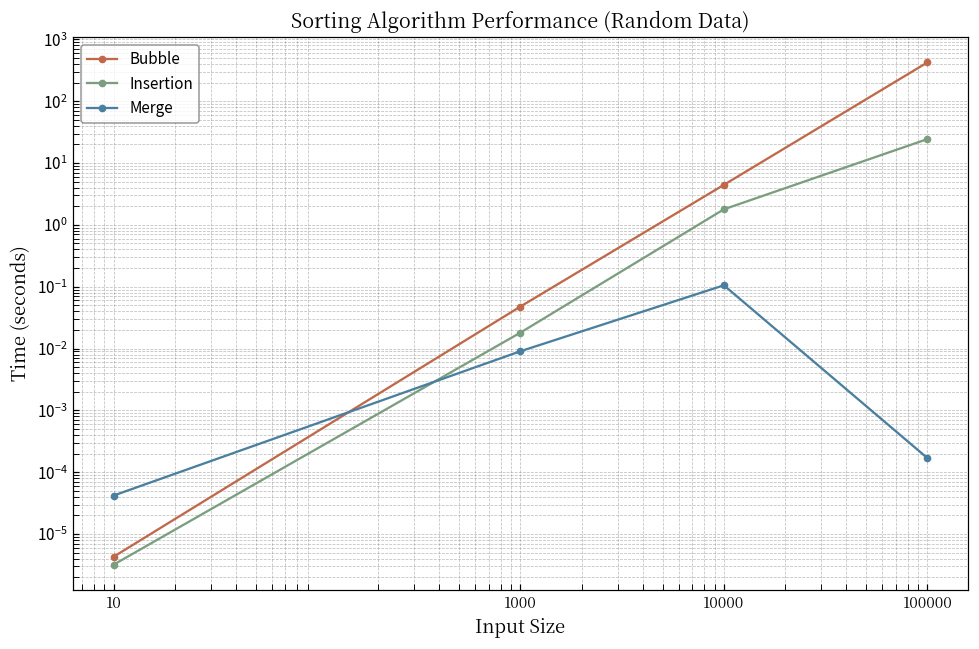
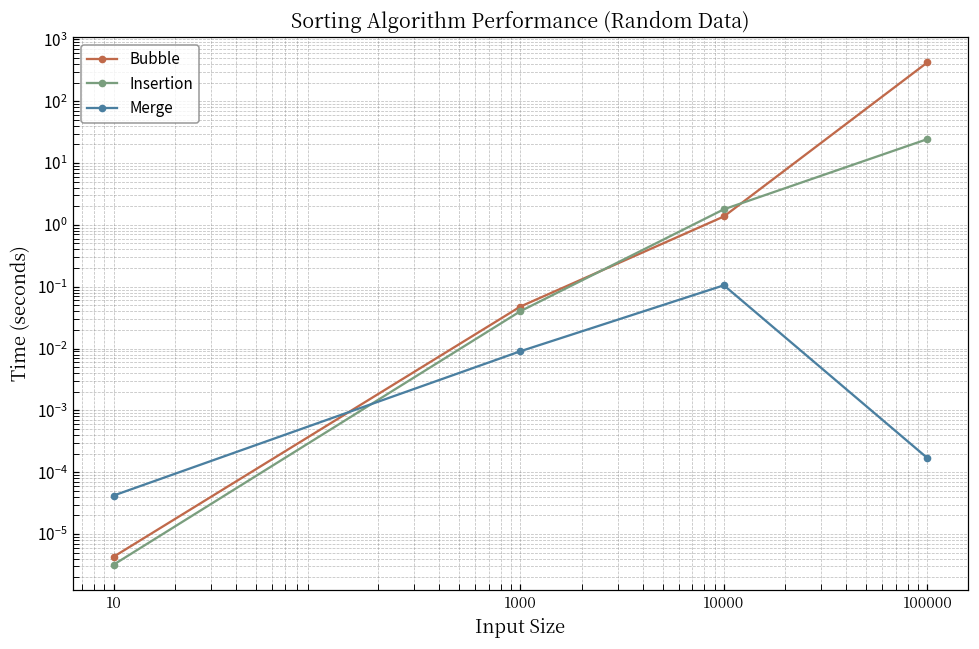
Insertion, 1000: 0.018 -> 0.04
Bubble, 10000: 4 -> 1.4
